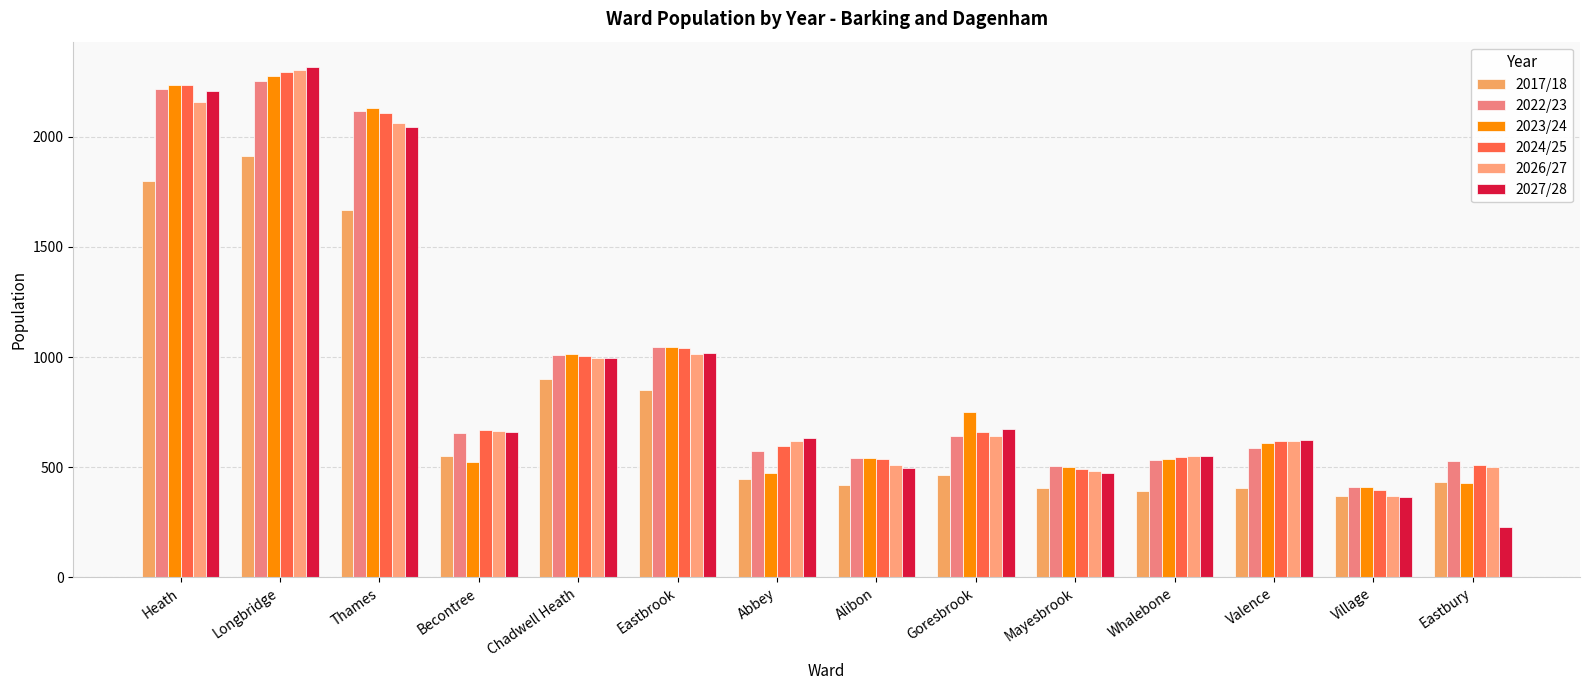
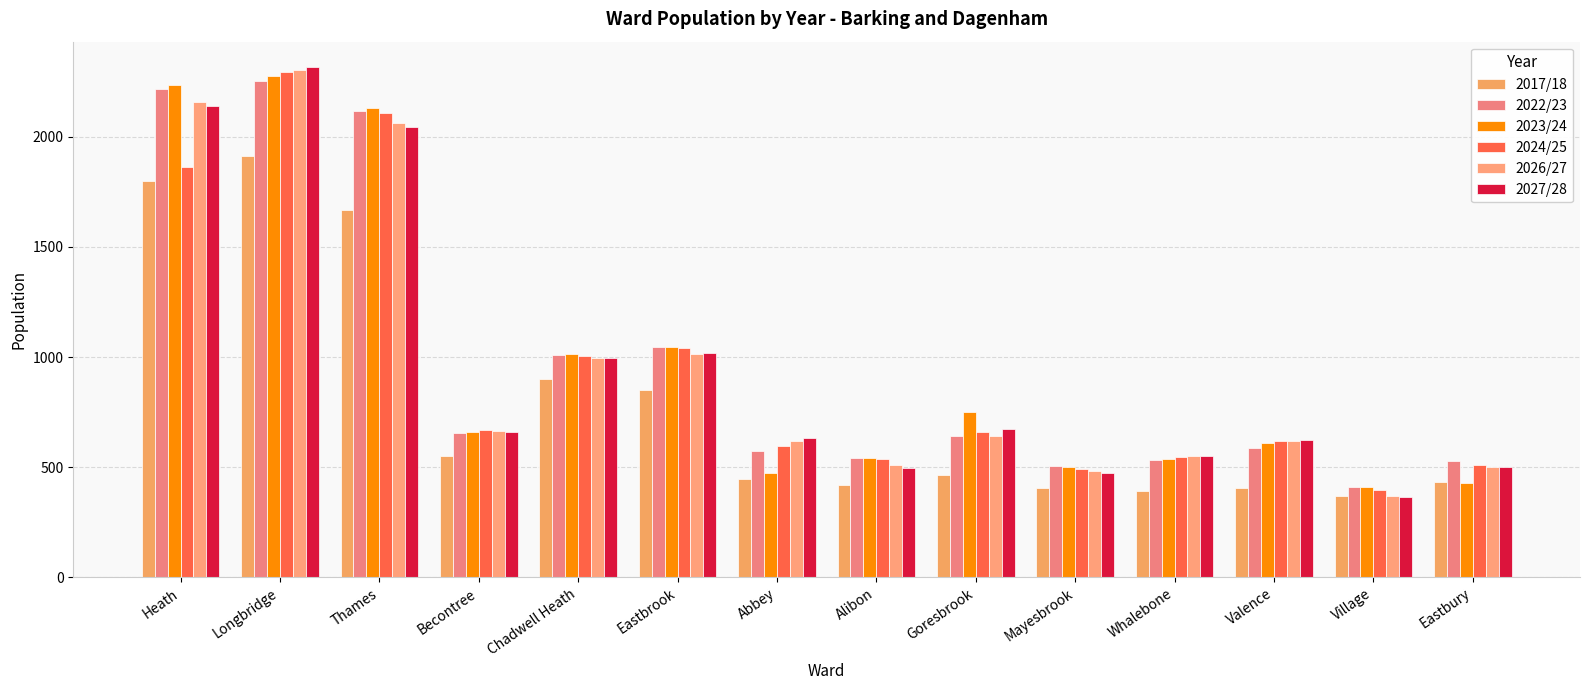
2024/25, Heath: 2230 -> 1860
2027/28, Heath: 2210 -> 2140
2023/24, Becontree: 530 -> 660
2027/28, Eastbury: 230 -> 500
